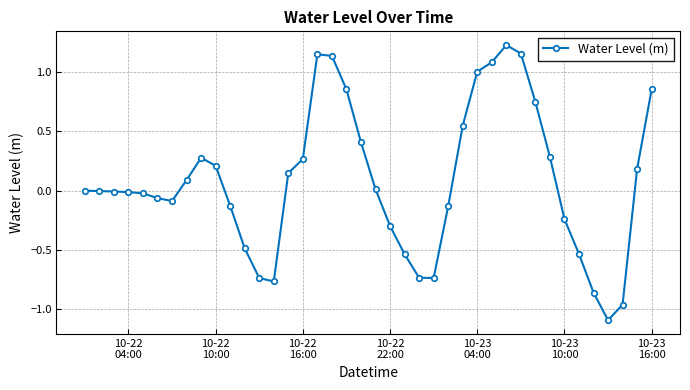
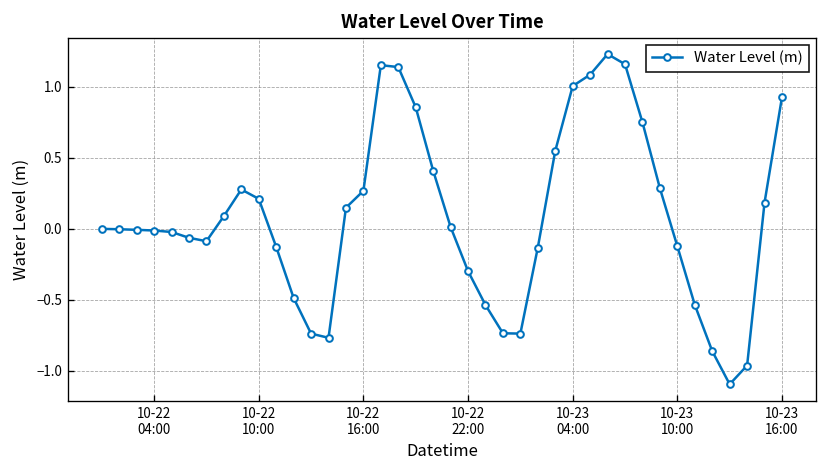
10-23 10:00: -0.24 -> -0.12
10-23 16:00: 0.85 -> 0.93
